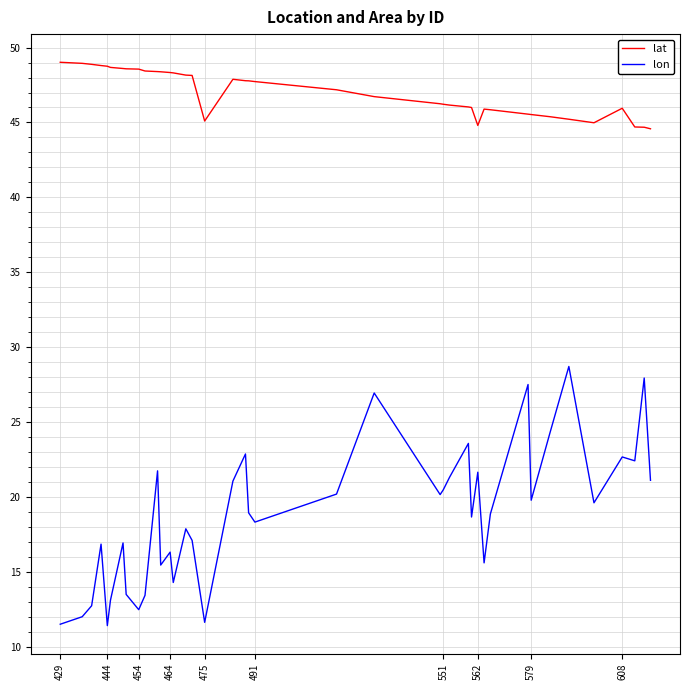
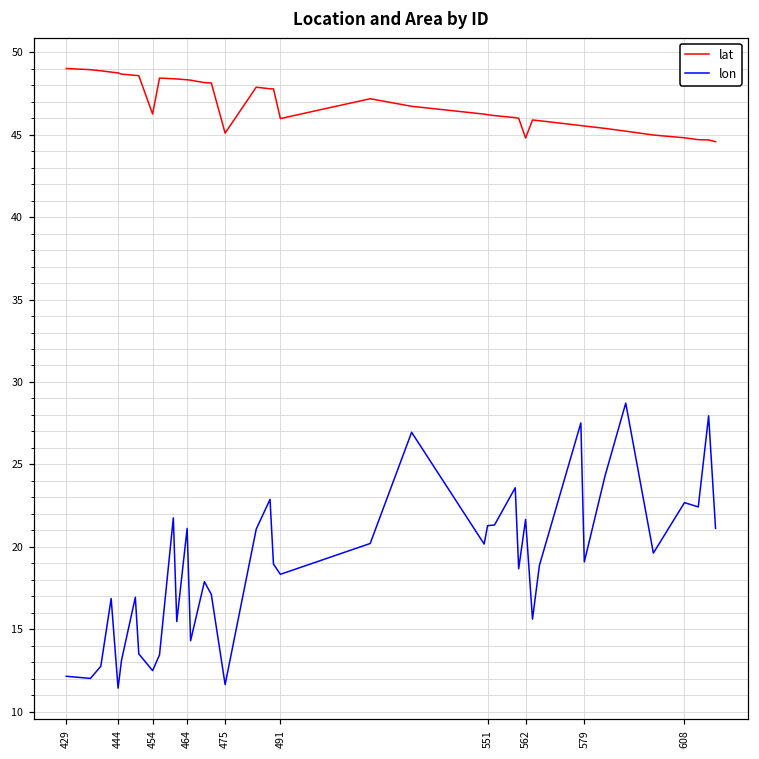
lon, 429: 11.5 -> 12.1
lat, 454: 48.6 -> 46.3
lon, 464: 16.3 -> 21.1
lat, 491: 47.7 -> 46.0
lon, 551: 20.5 -> 21.3
lon, 579: 19.8 -> 19.1
lat, 608: 45.9 -> 44.8
